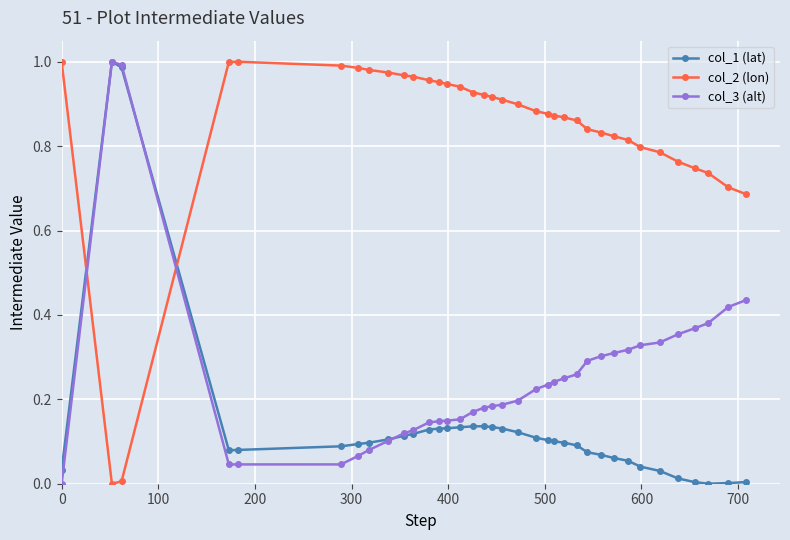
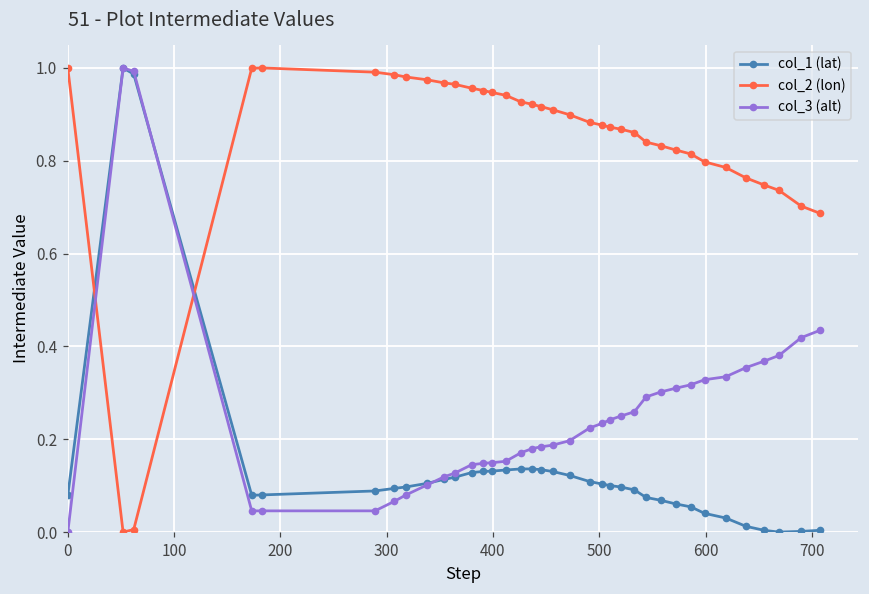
col_1 (lat), 0: 0.03 -> 0.08
